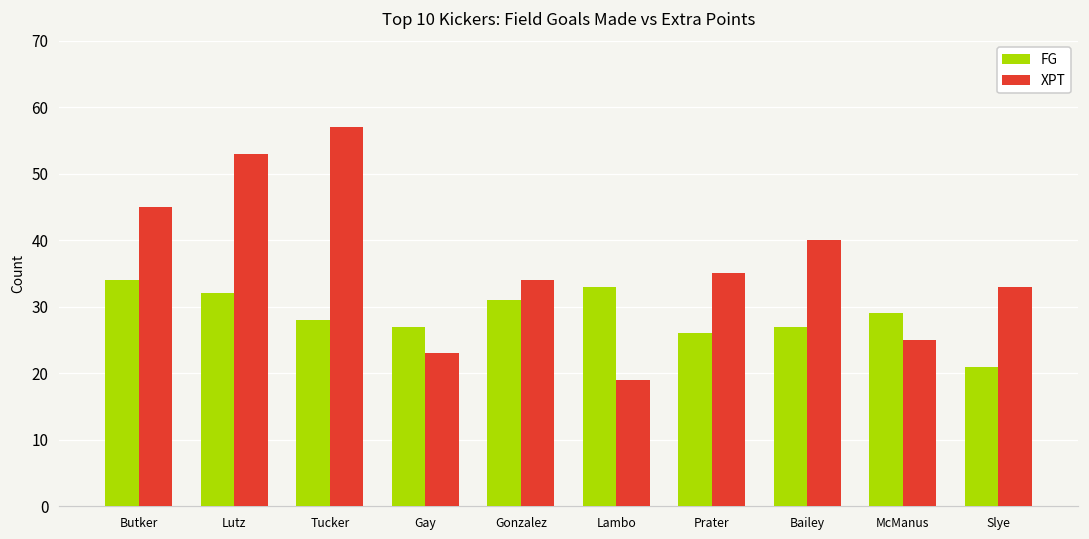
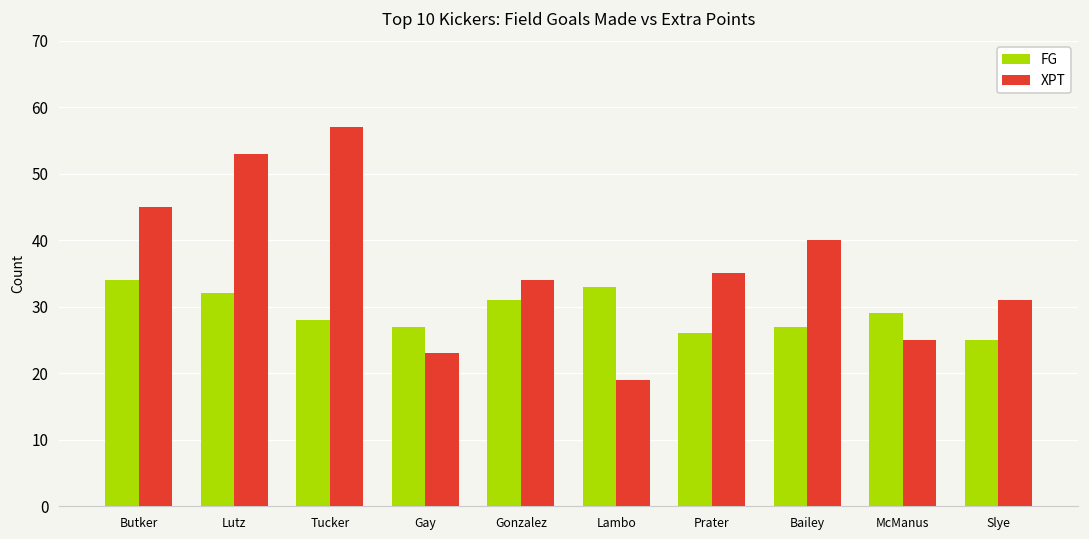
FG, Slye: 21 -> 25
XPT, Slye: 33 -> 31
